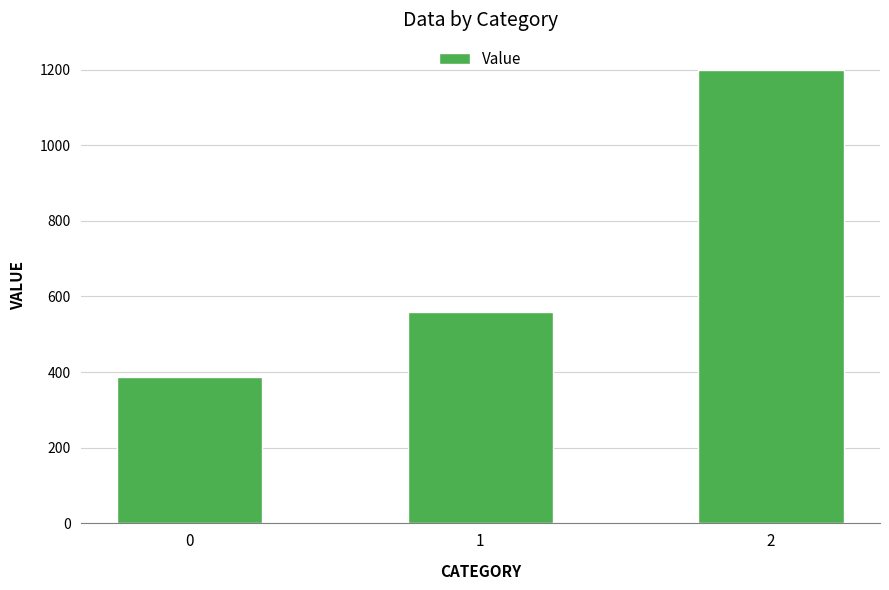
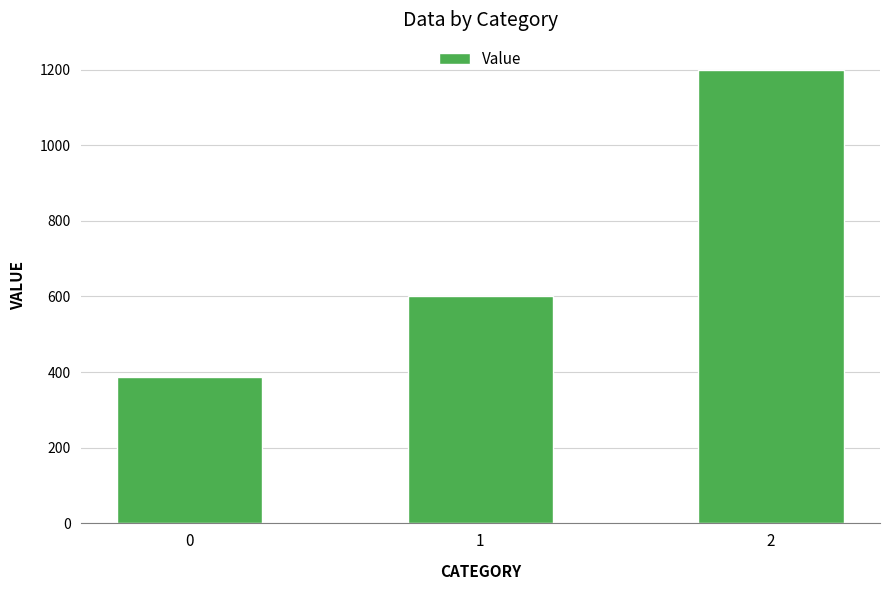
1: 560 -> 600
